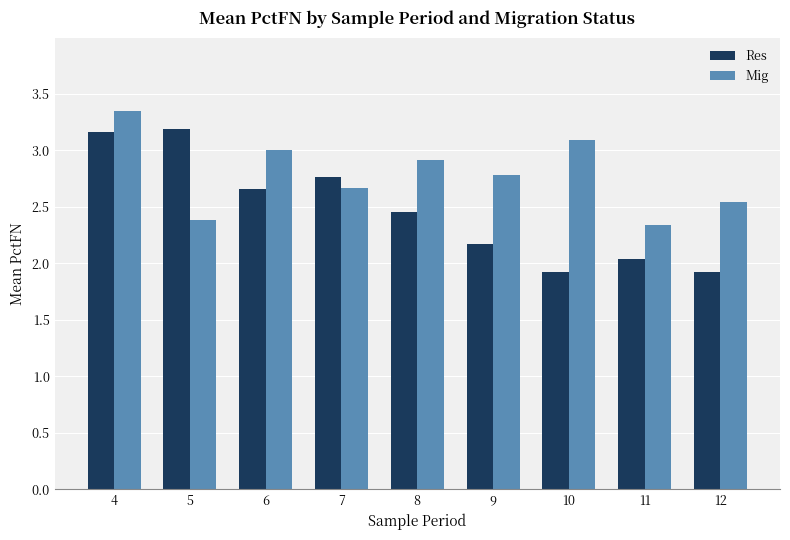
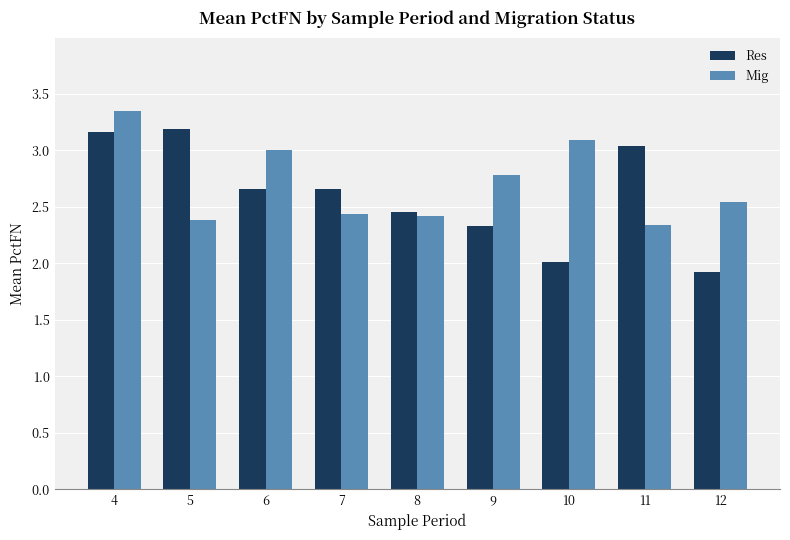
Res, 7: 2.77 -> 2.66
Mig, 7: 2.67 -> 2.44
Mig, 8: 2.91 -> 2.42
Res, 9: 2.17 -> 2.33
Res, 10: 1.92 -> 2.02
Res, 11: 2.04 -> 3.04
